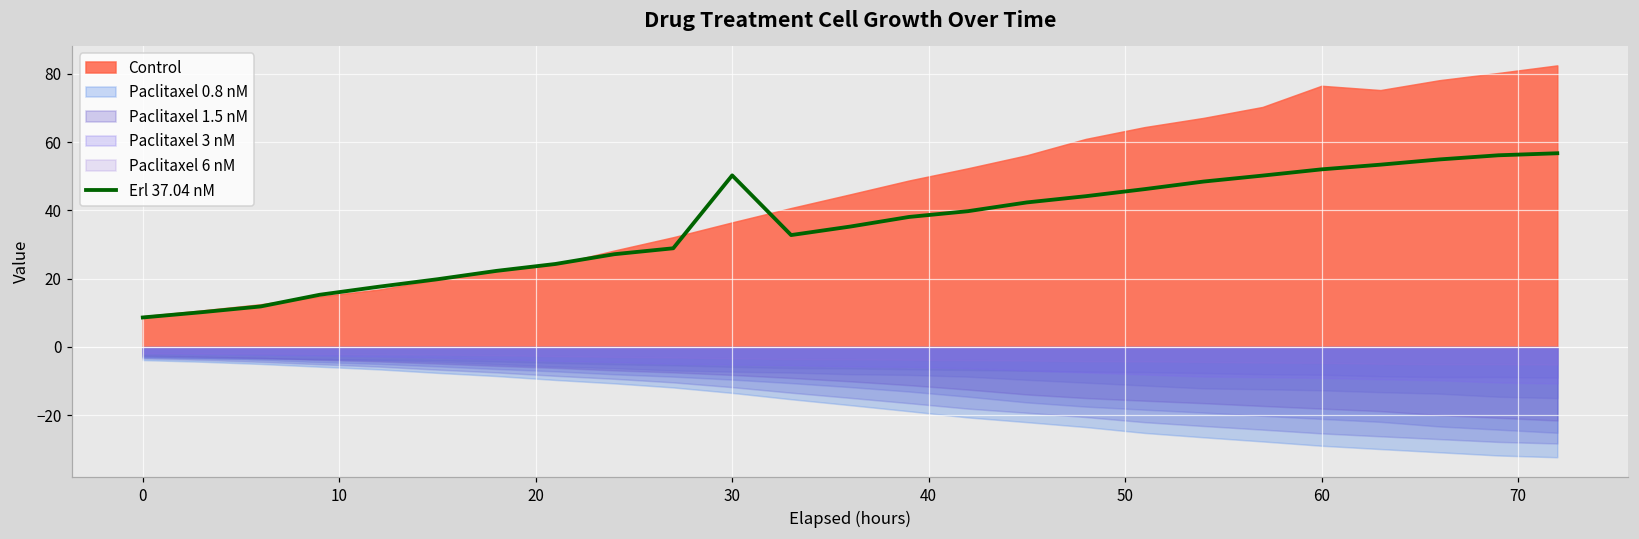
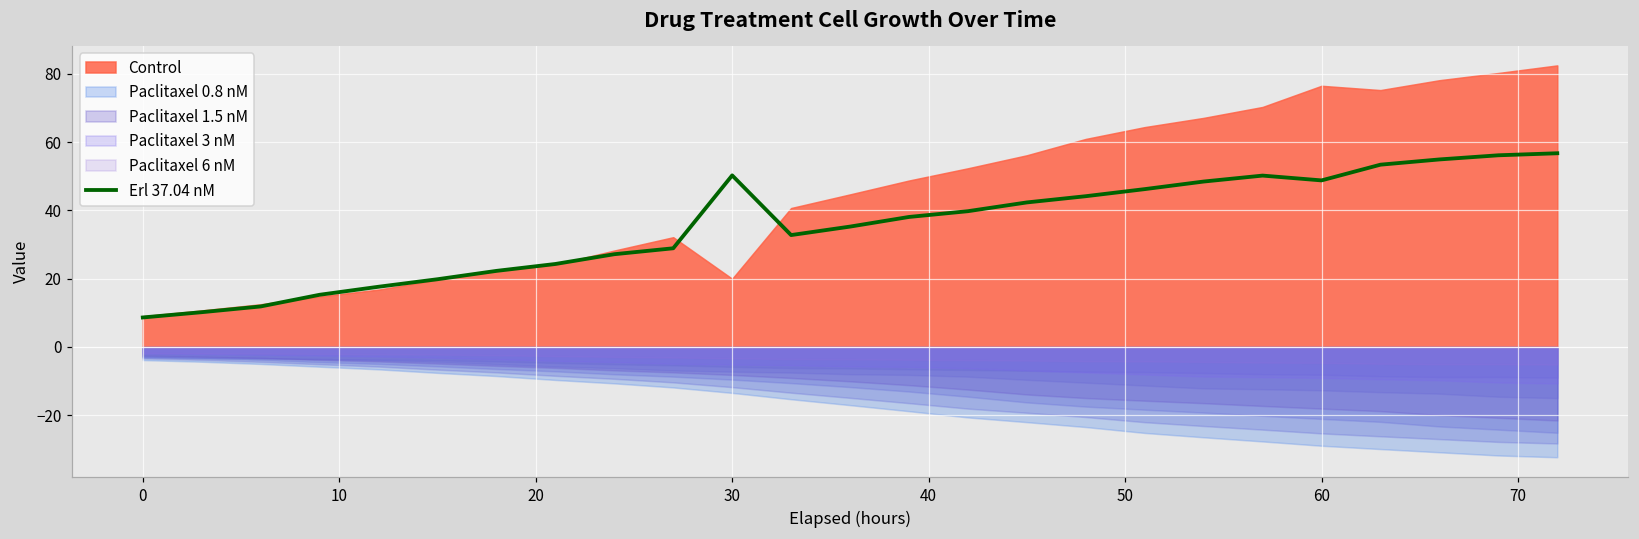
Control, 30: 36 -> 20
Erl 37.04 nM, 60: 52 -> 49
